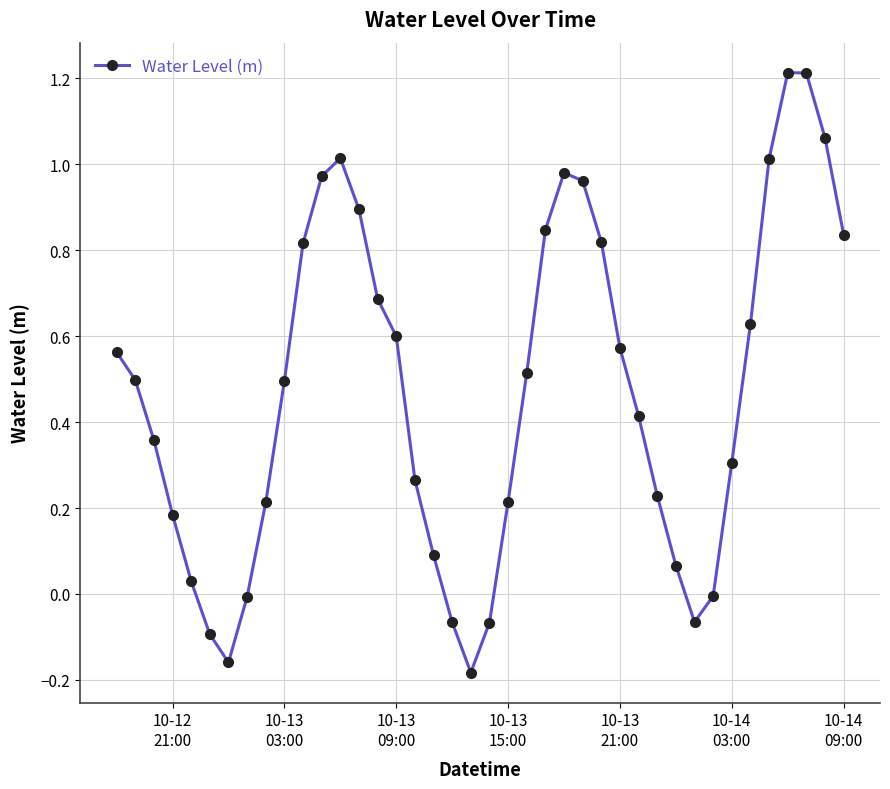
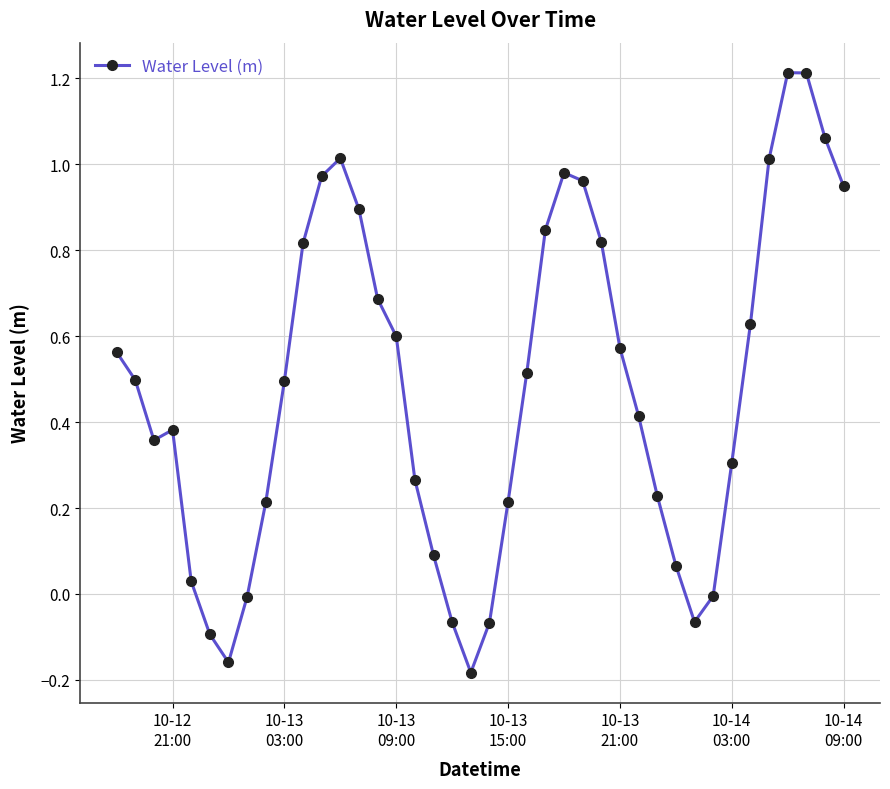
10-12 21:00: 0.18 -> 0.38
10-14 09:00: 0.84 -> 0.95
